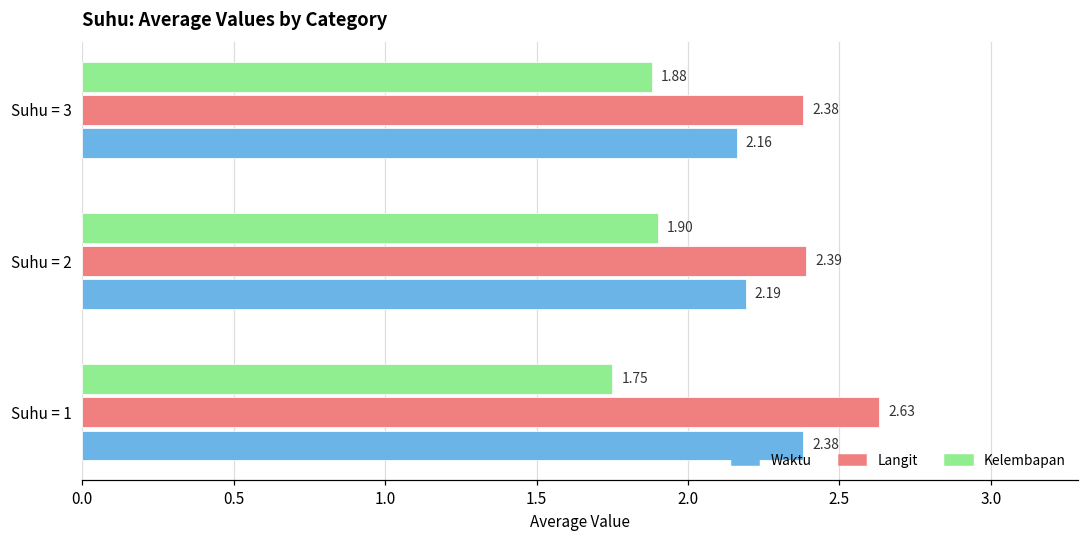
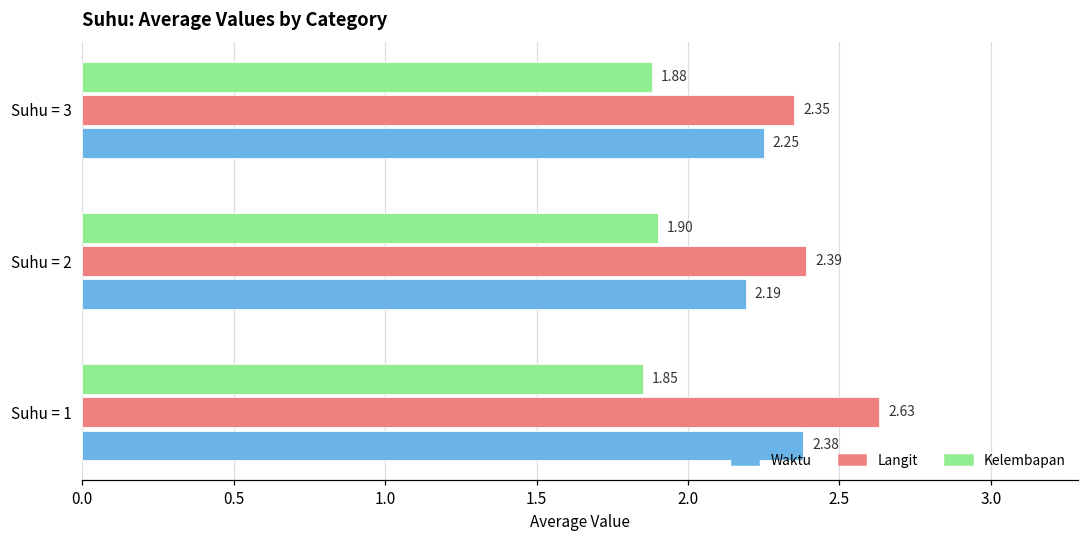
Langit, Suhu = 3: 2.38 -> 2.35
Waktu, Suhu = 3: 2.16 -> 2.25
Kelembapan, Suhu = 1: 1.75 -> 1.85
